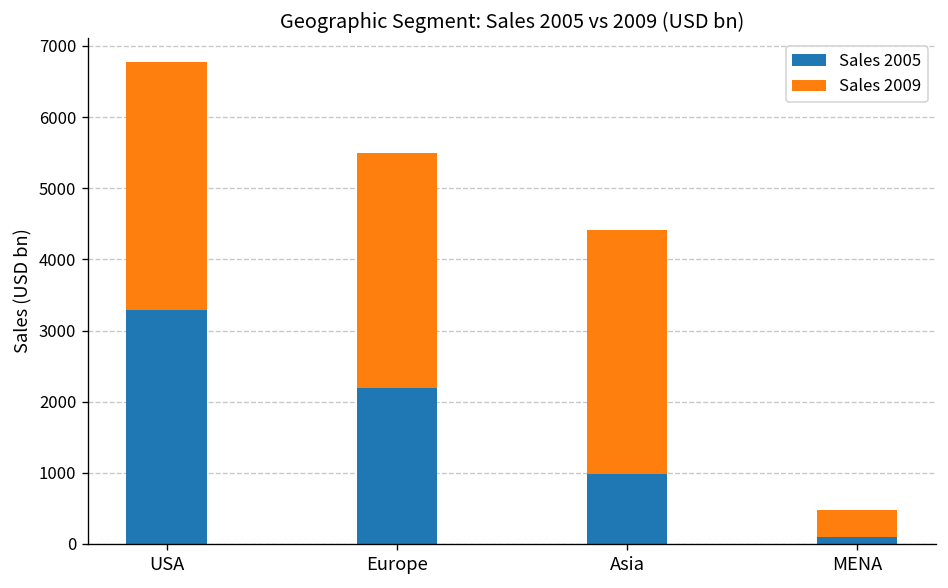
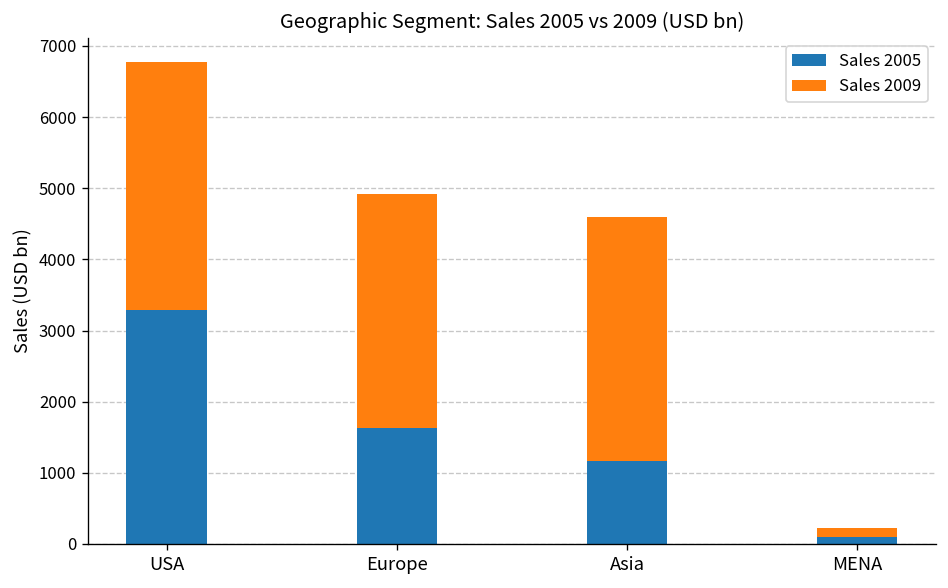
Sales 2005, Europe: 2200 -> 1600
Sales 2005, Asia: 1000 -> 1200
Sales 2009, MENA: 400 -> 100
